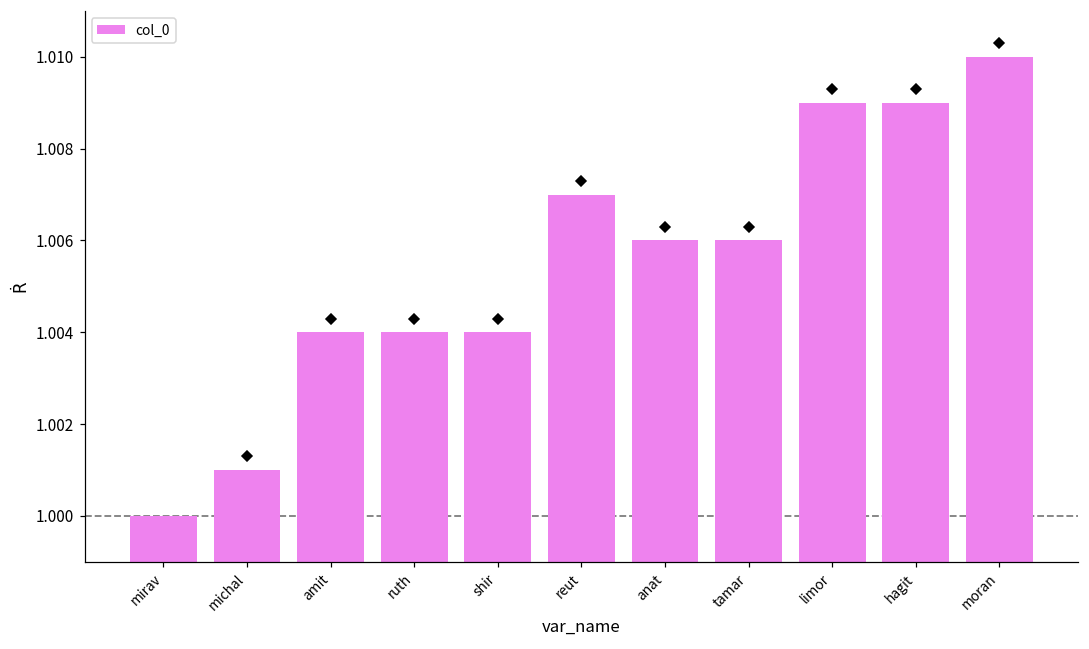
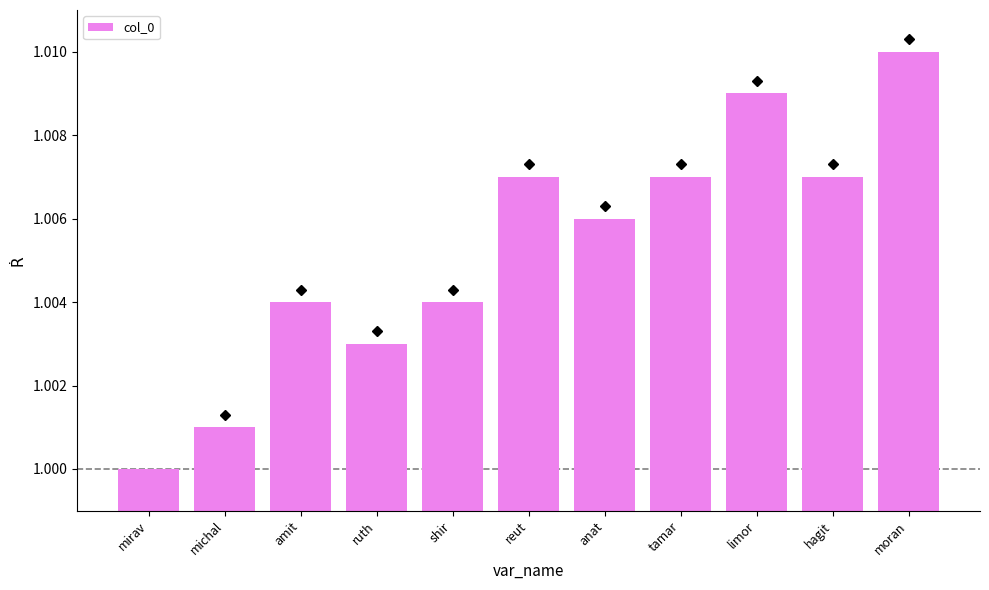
col_0, ruth: 1.0040 -> 1.0030
col_0, tamar: 1.0060 -> 1.0070
col_0, hagit: 1.0090 -> 1.0070
